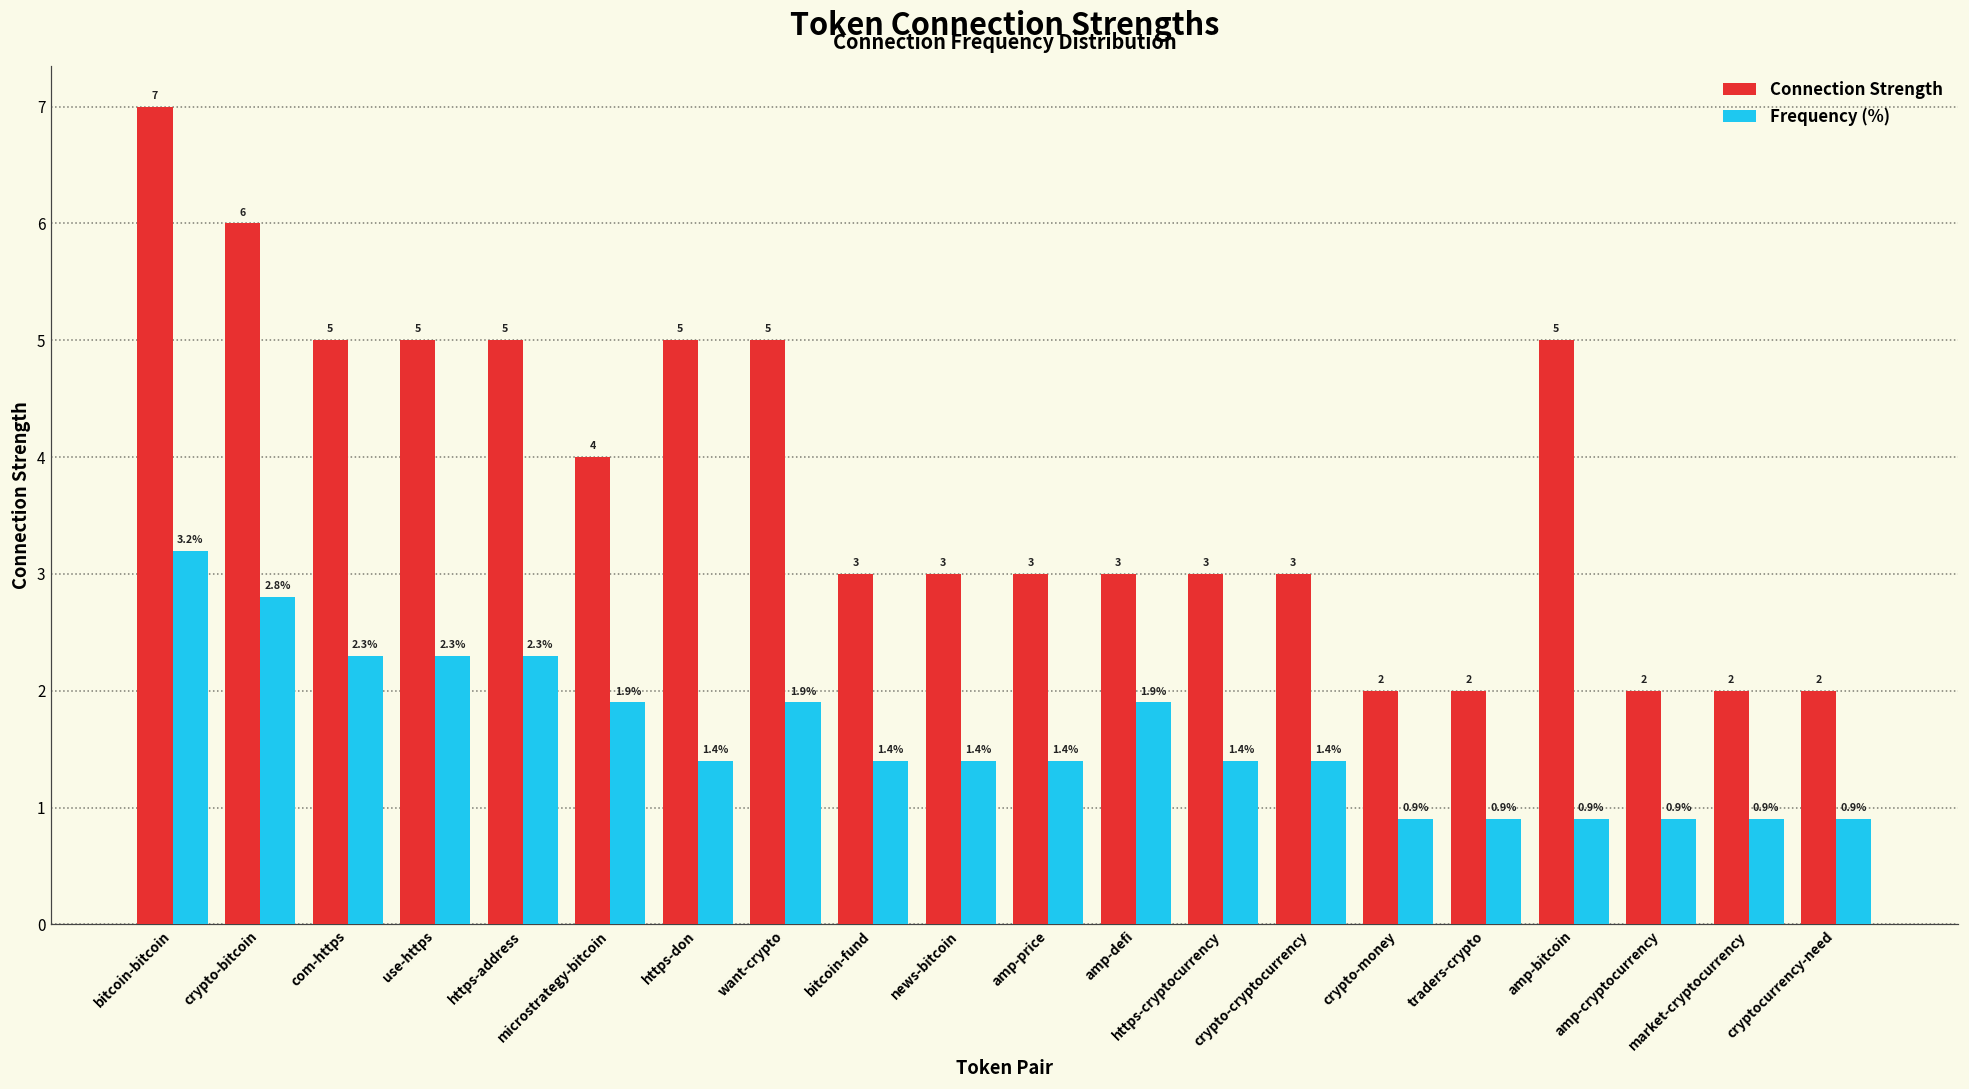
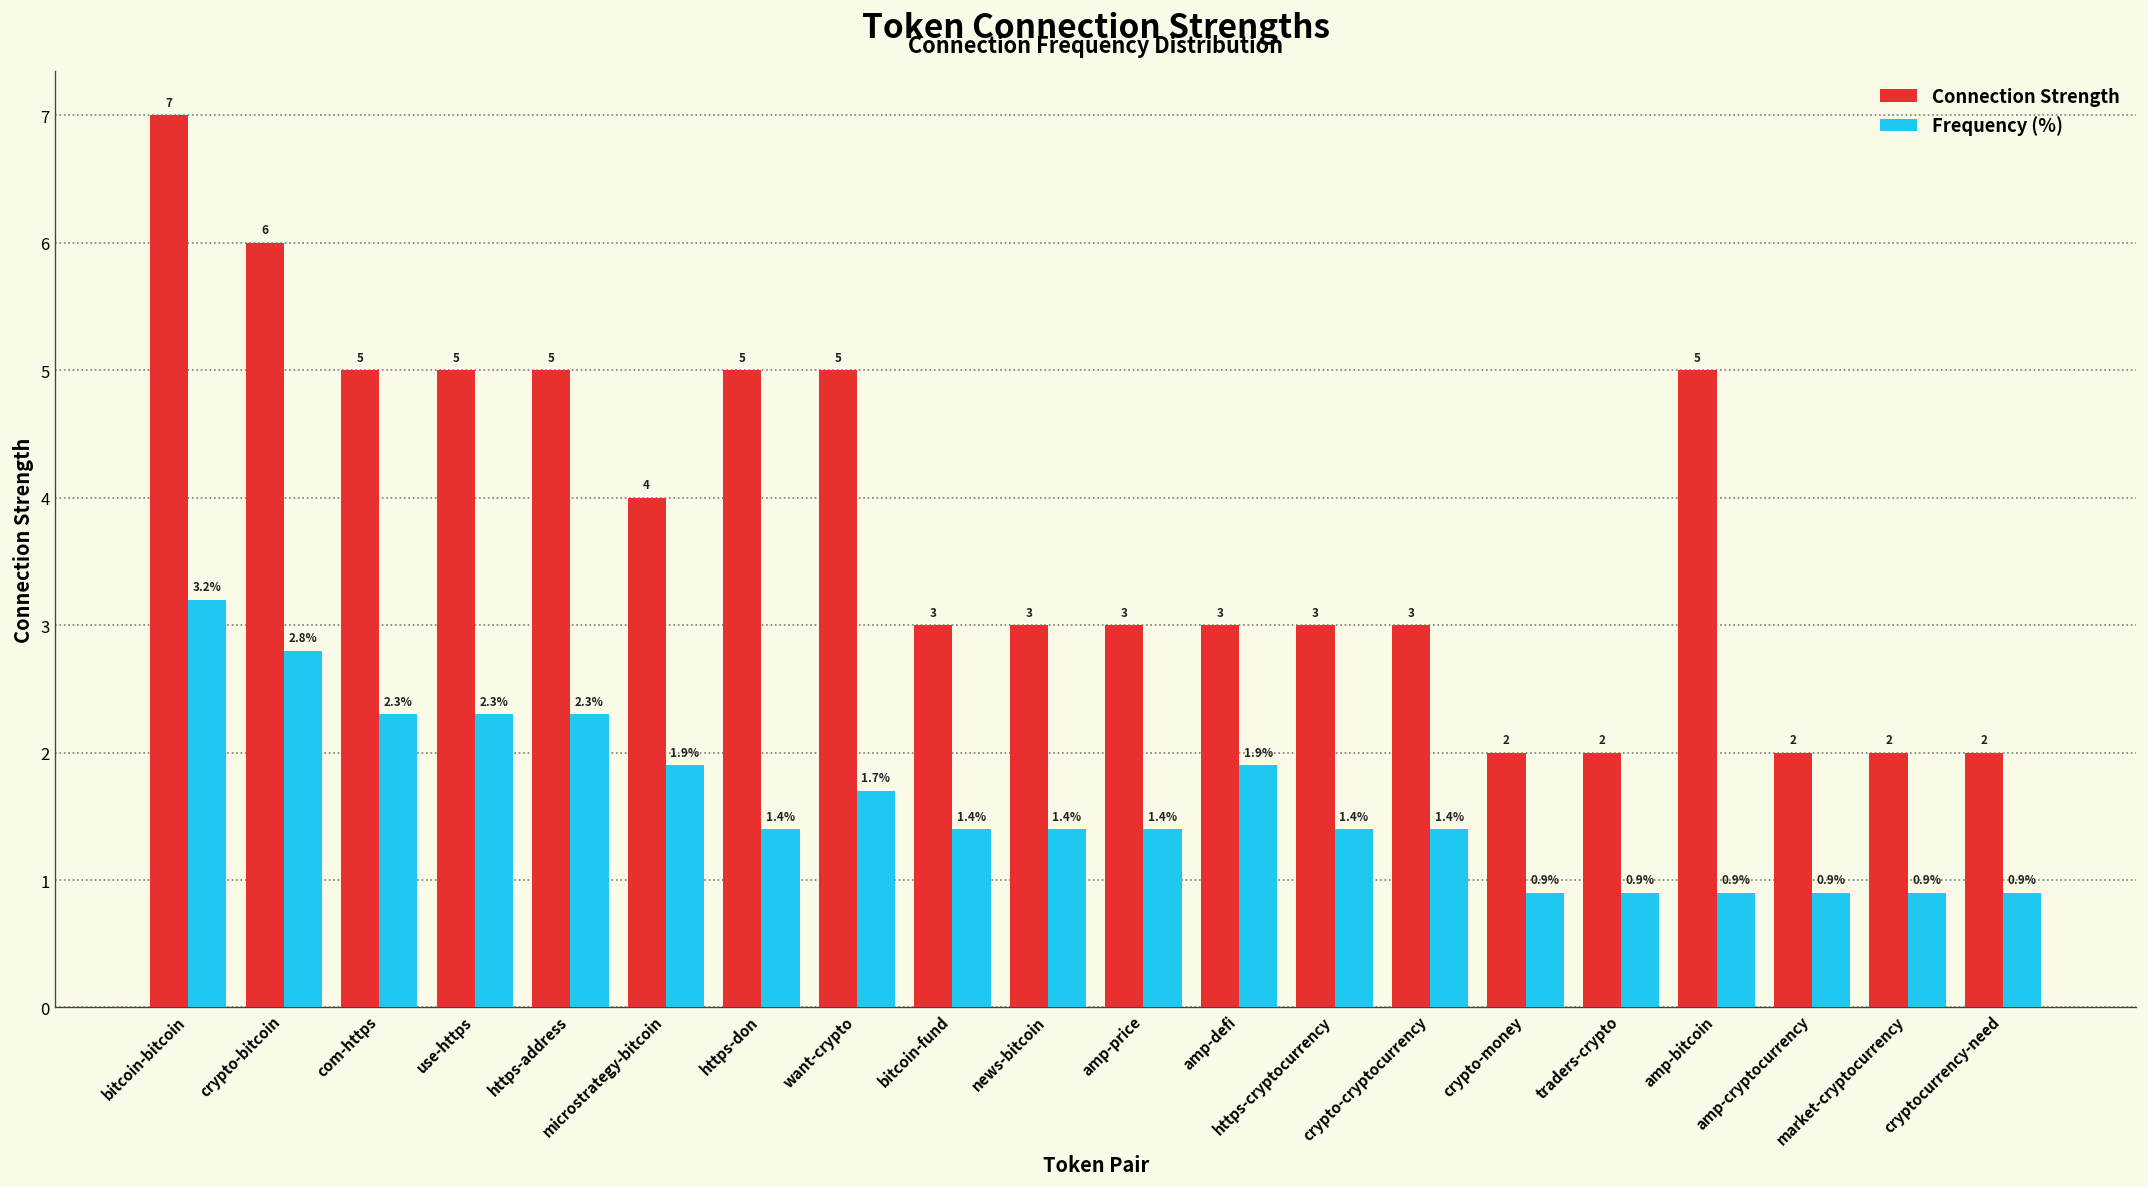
Frequency (%), want-crypto: 1.9% -> 1.7%
